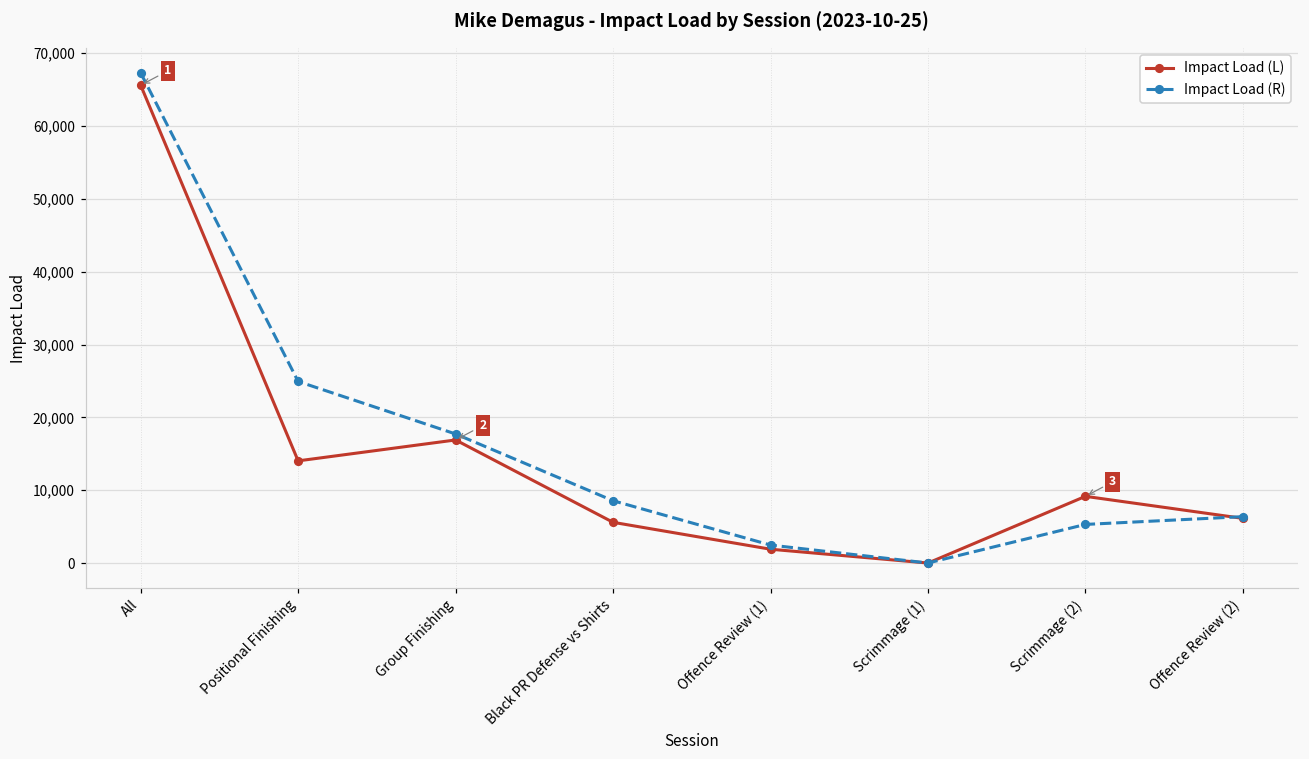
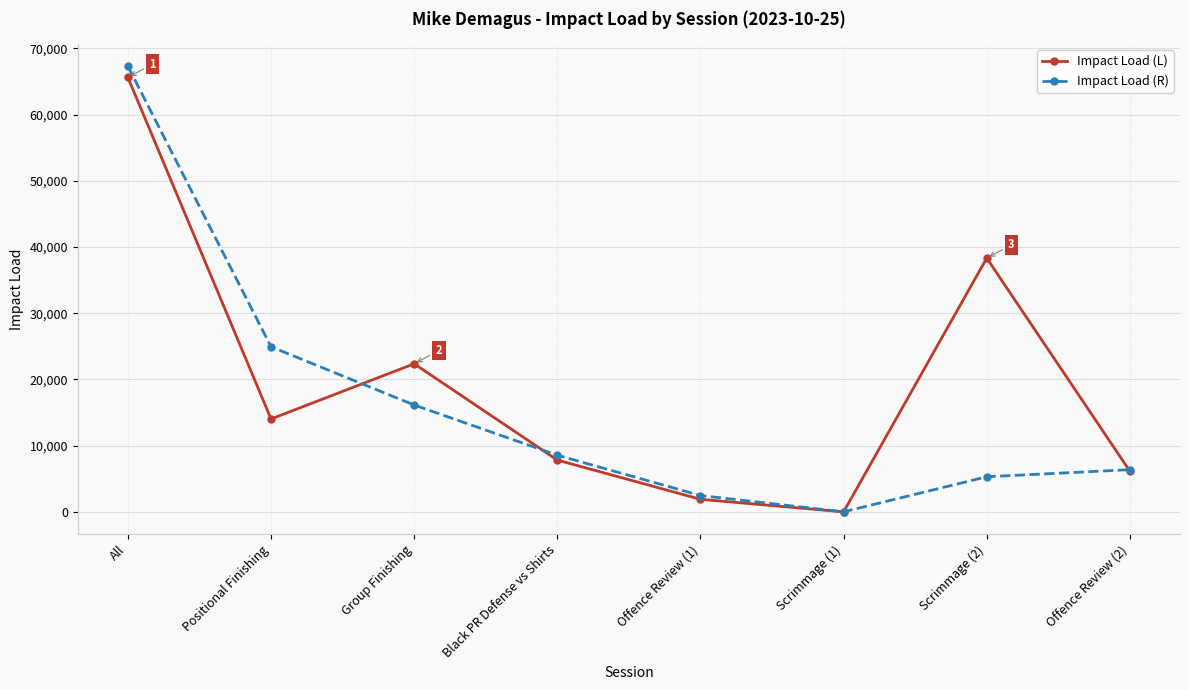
Impact Load (L), Group Finishing: 17,000 -> 22,000
Impact Load (R), Group Finishing: 18,000 -> 16,000
Impact Load (L), Black PR Defense vs Shirts: 6,000 -> 8,000
Impact Load (L), Scrimmage (2): 9,000 -> 38,000
